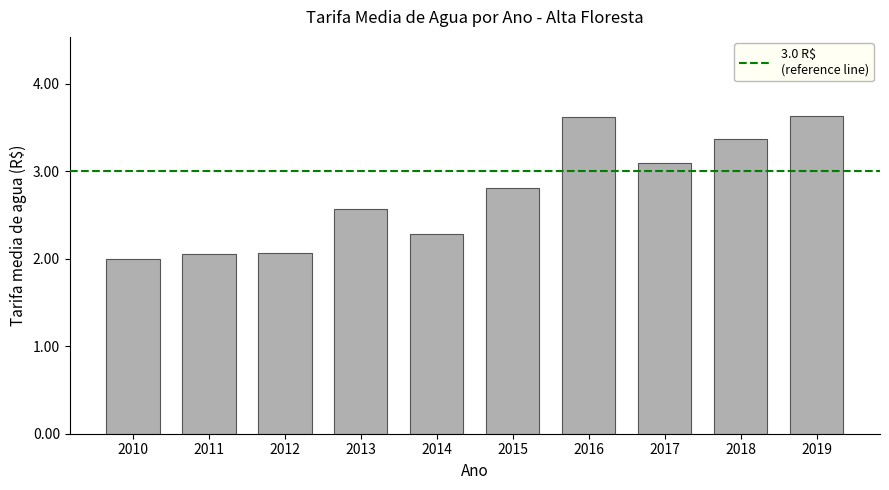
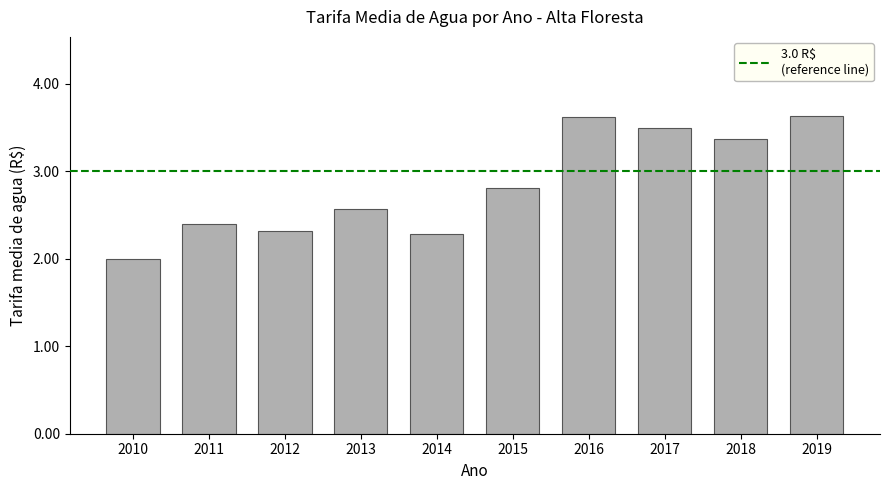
2011: 2.1 -> 2.4
2012: 2.1 -> 2.3
2017: 3.1 -> 3.5
